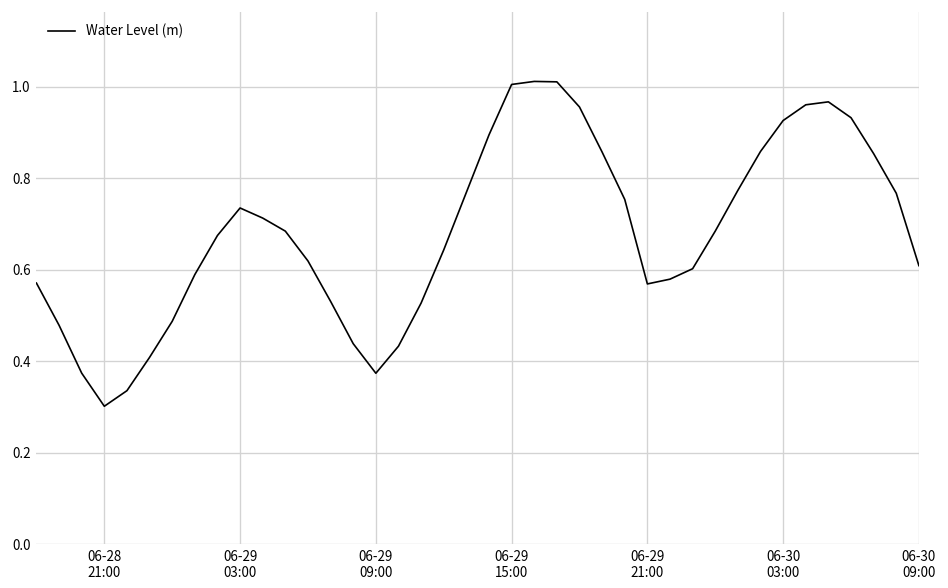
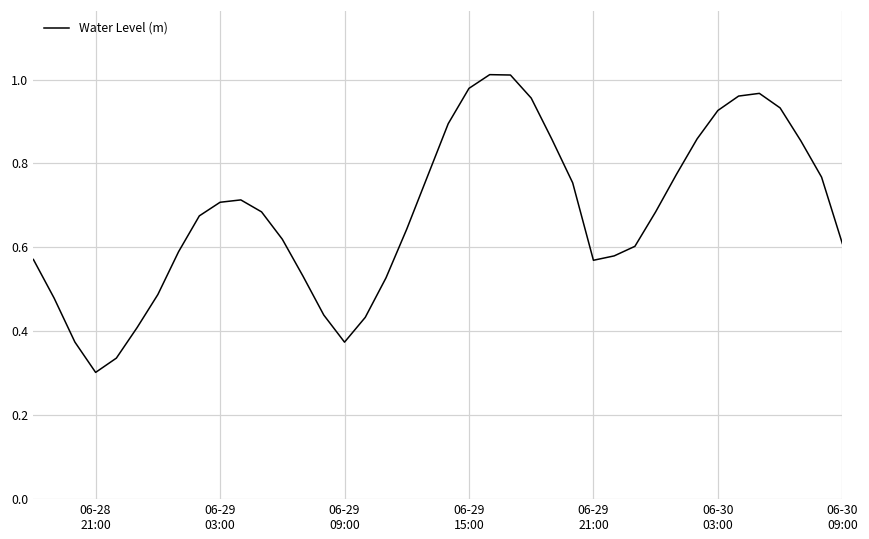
06-29 03:00: 0.74 -> 0.71
06-29 15:00: 1.01 -> 0.98
